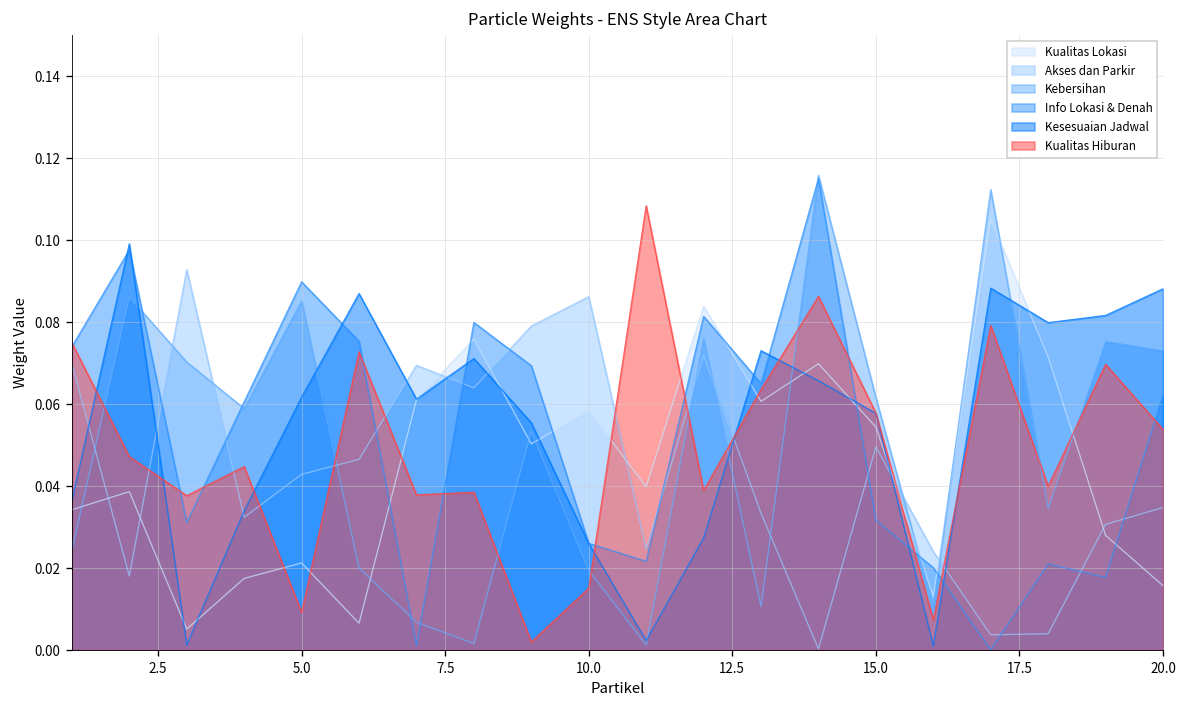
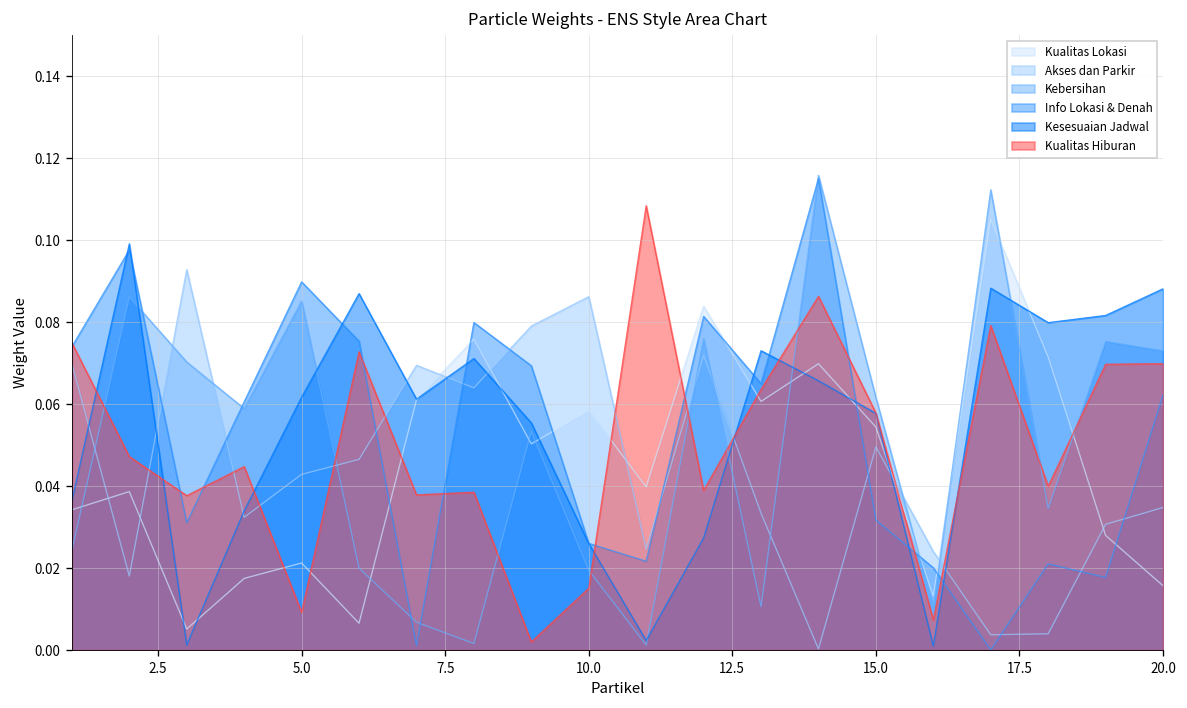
Kualitas Hiburan, 20.0: 0.054 -> 0.070
